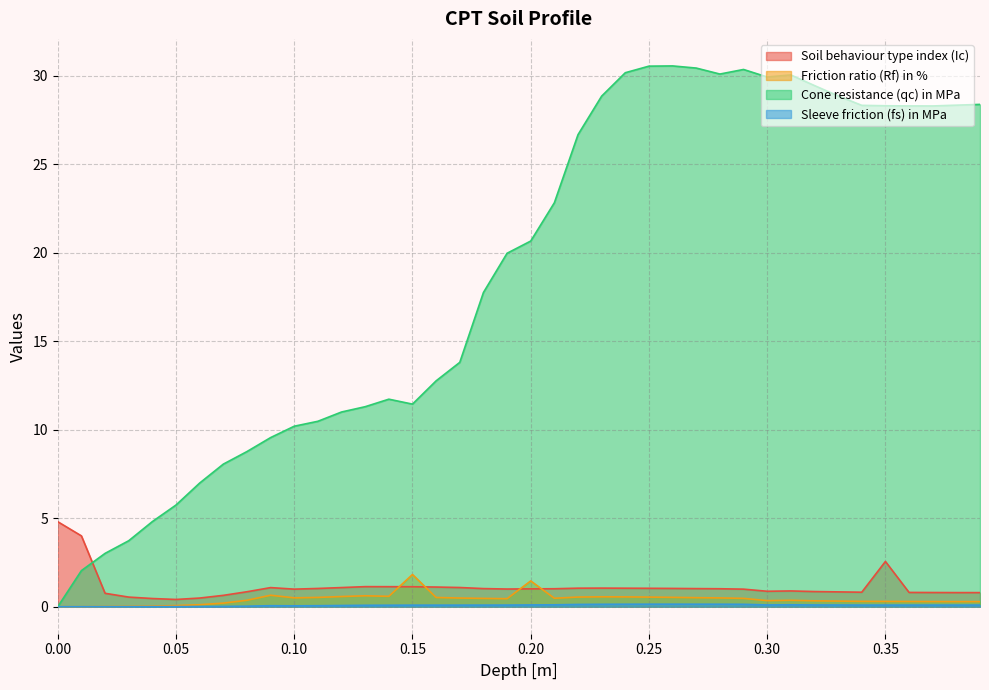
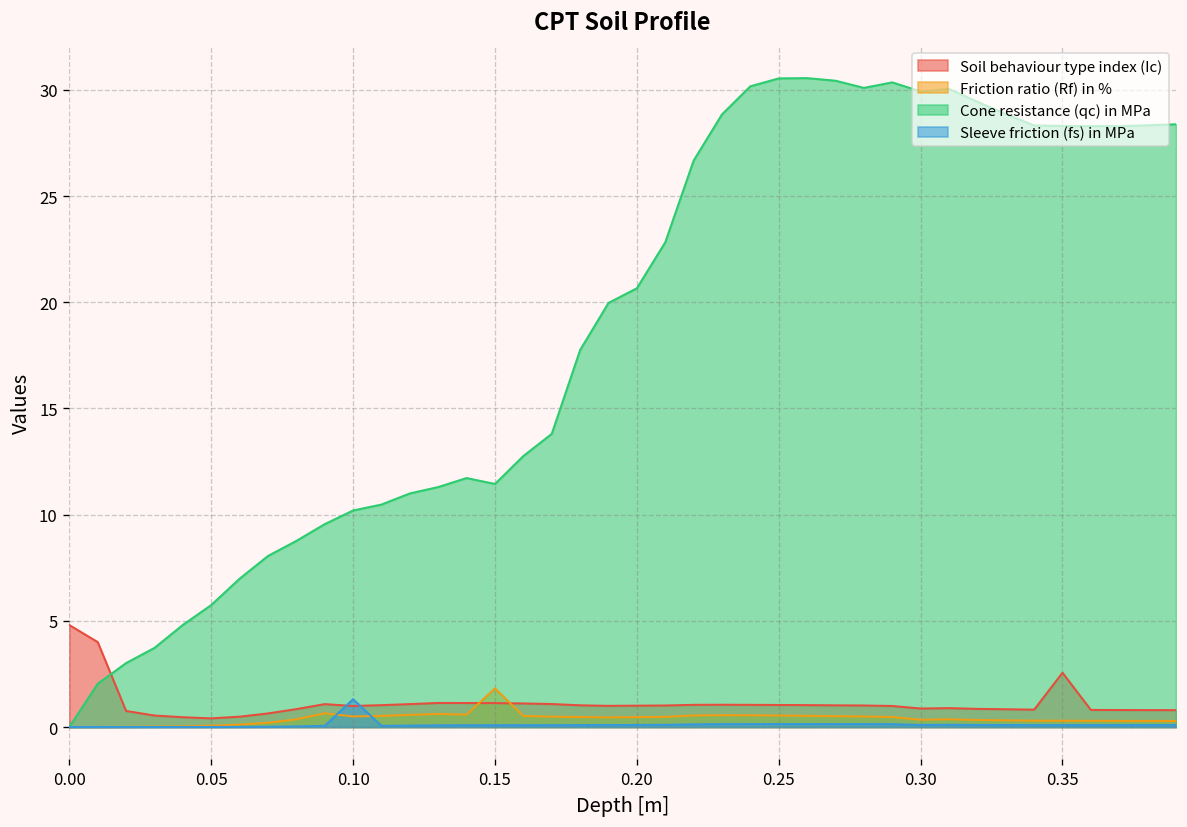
Sleeve friction (fs) in MPa, 0.10: 0.0 -> 1.3
Friction ratio (Rf) in %, 0.20: 1.5 -> 0.5
